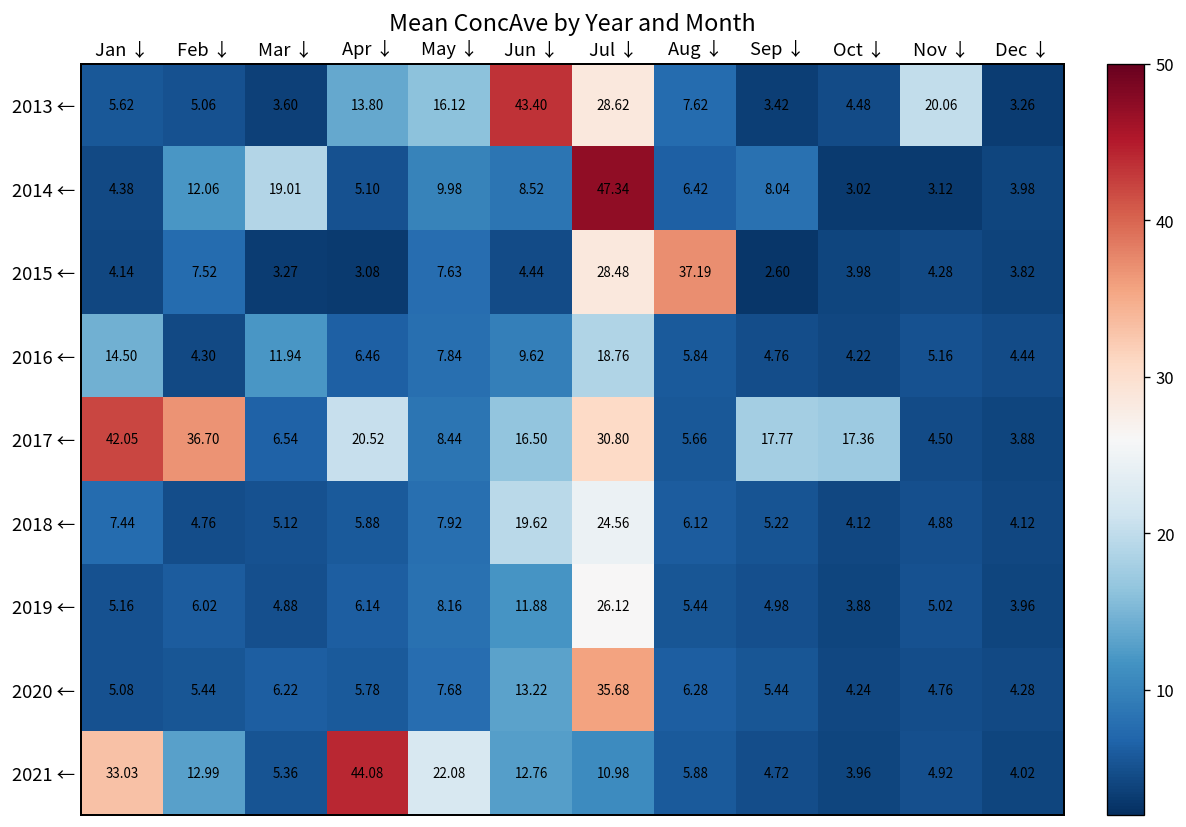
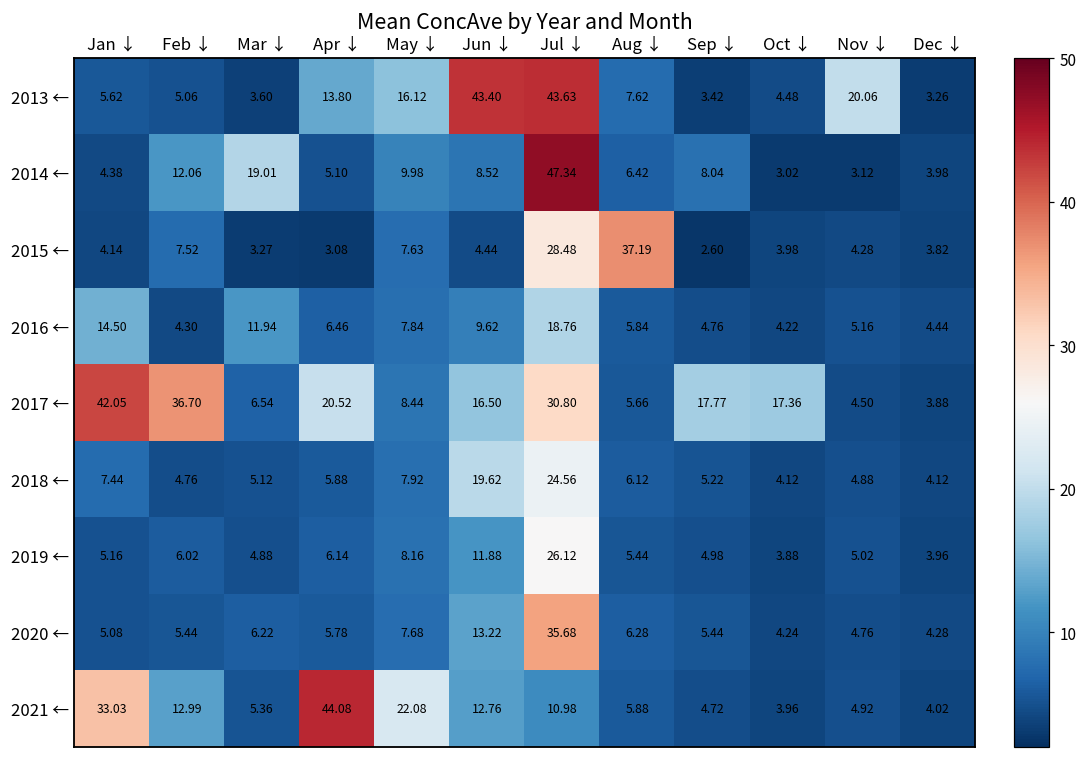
2013 ←, Jul ↓: 28.62 -> 43.63
